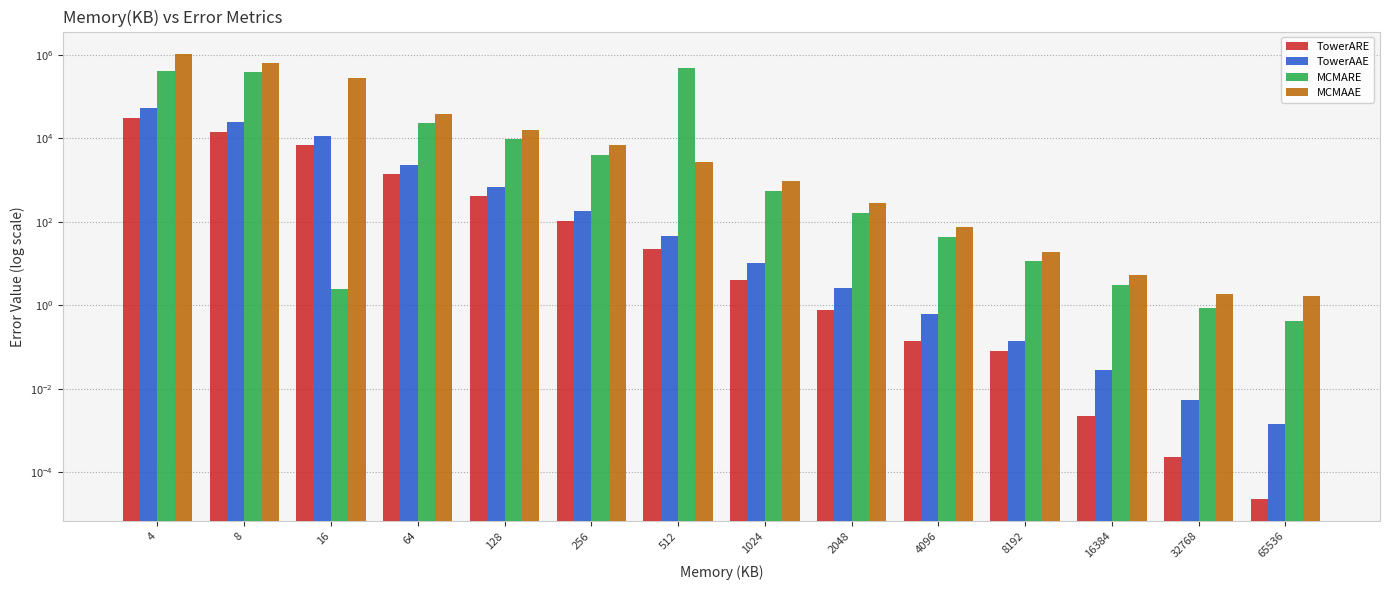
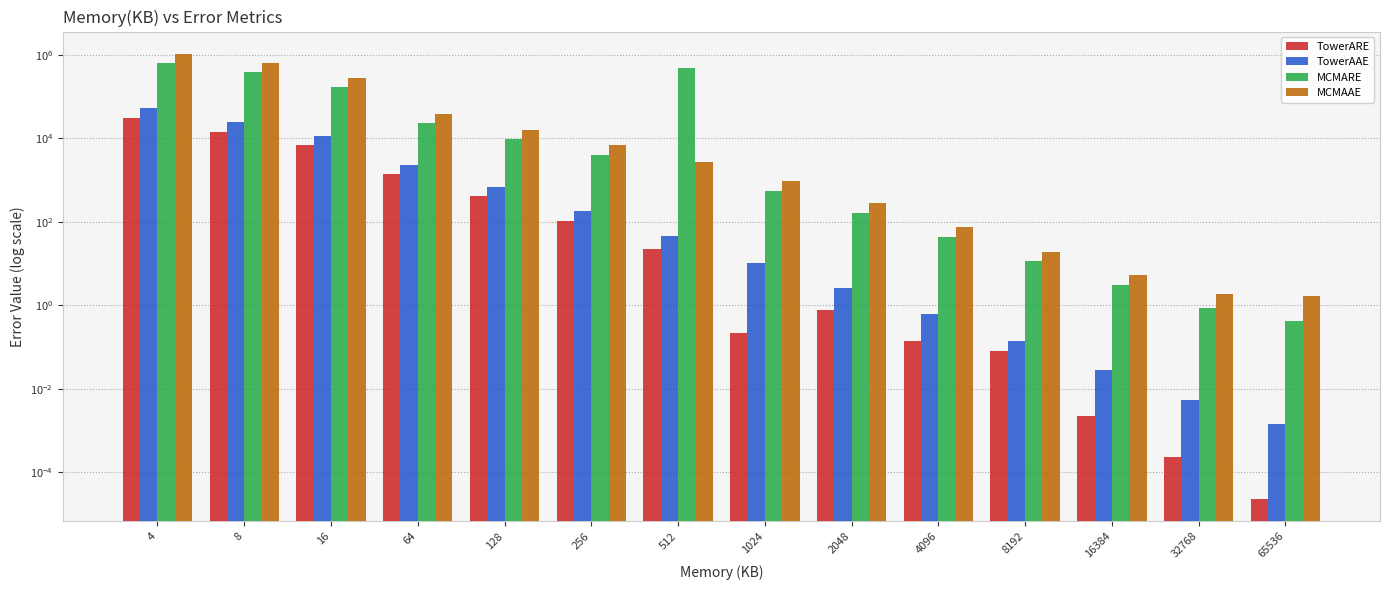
MCMARE, 4: 400000 -> 600000
MCMARE, 16: 2 -> 170000
TowerARE, 1024: 4 -> 0.2
